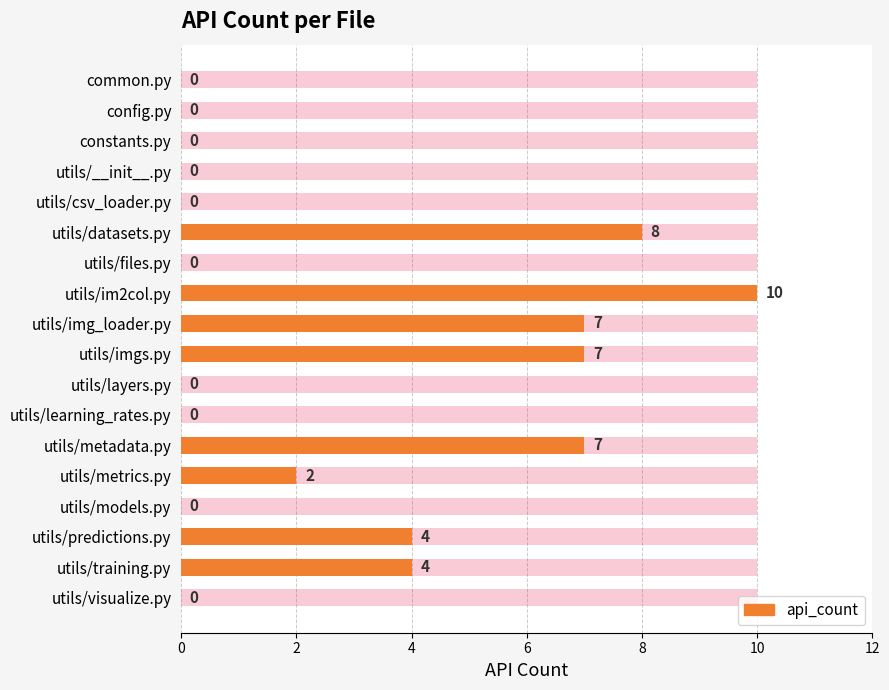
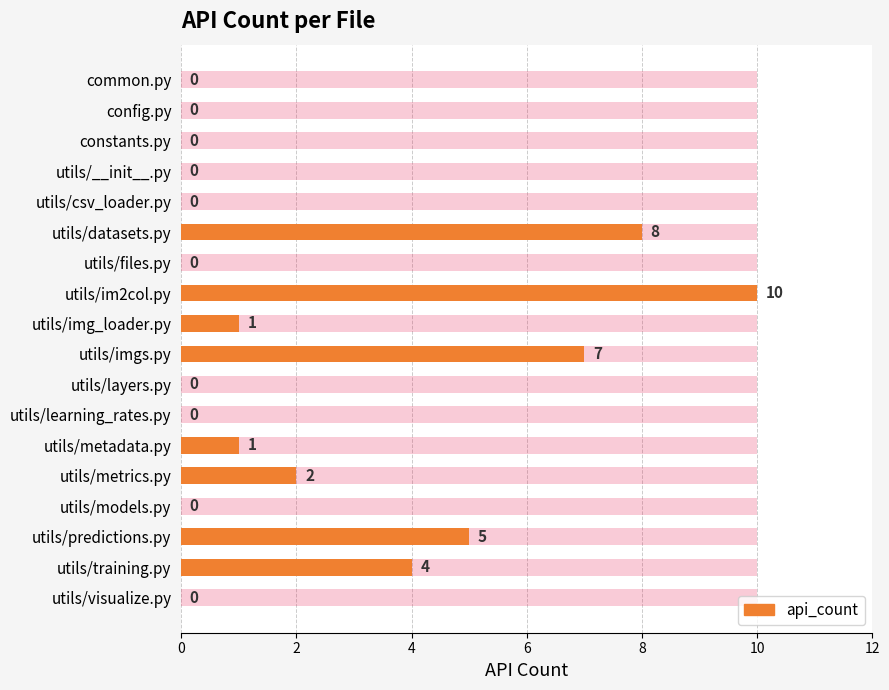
api_count, utils/img_loader.py: 7 -> 1
api_count, utils/metadata.py: 7 -> 1
api_count, utils/predictions.py: 4 -> 5
